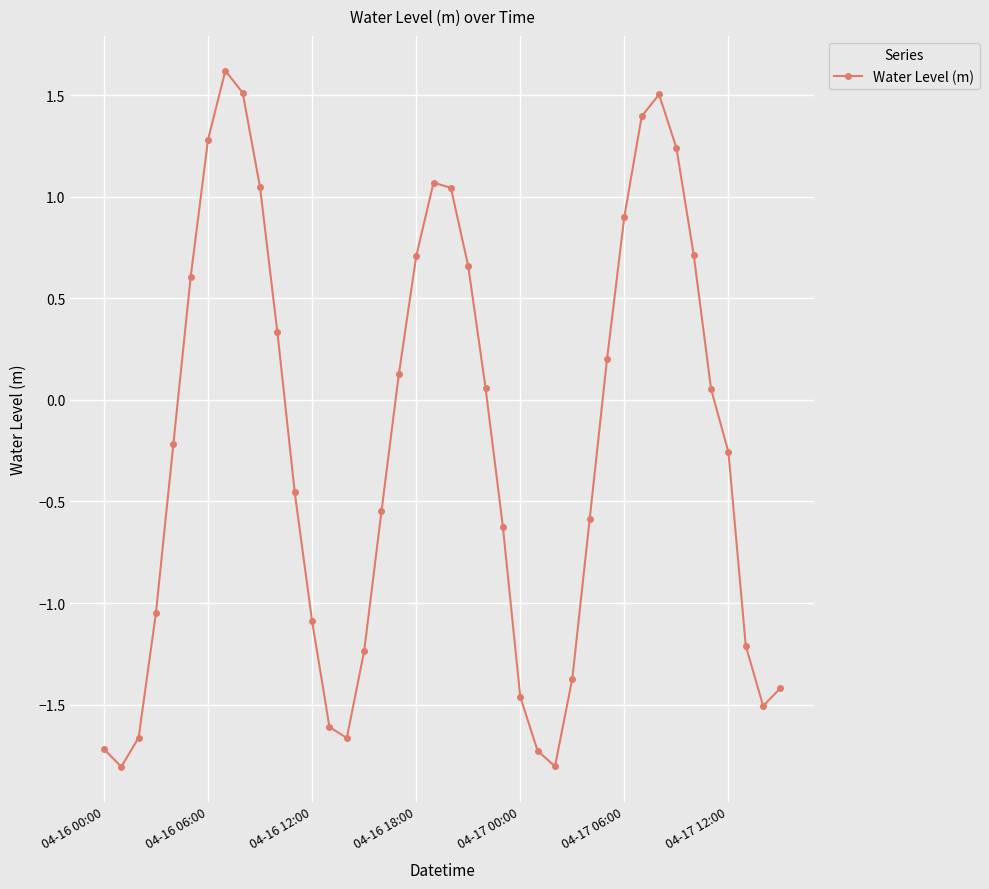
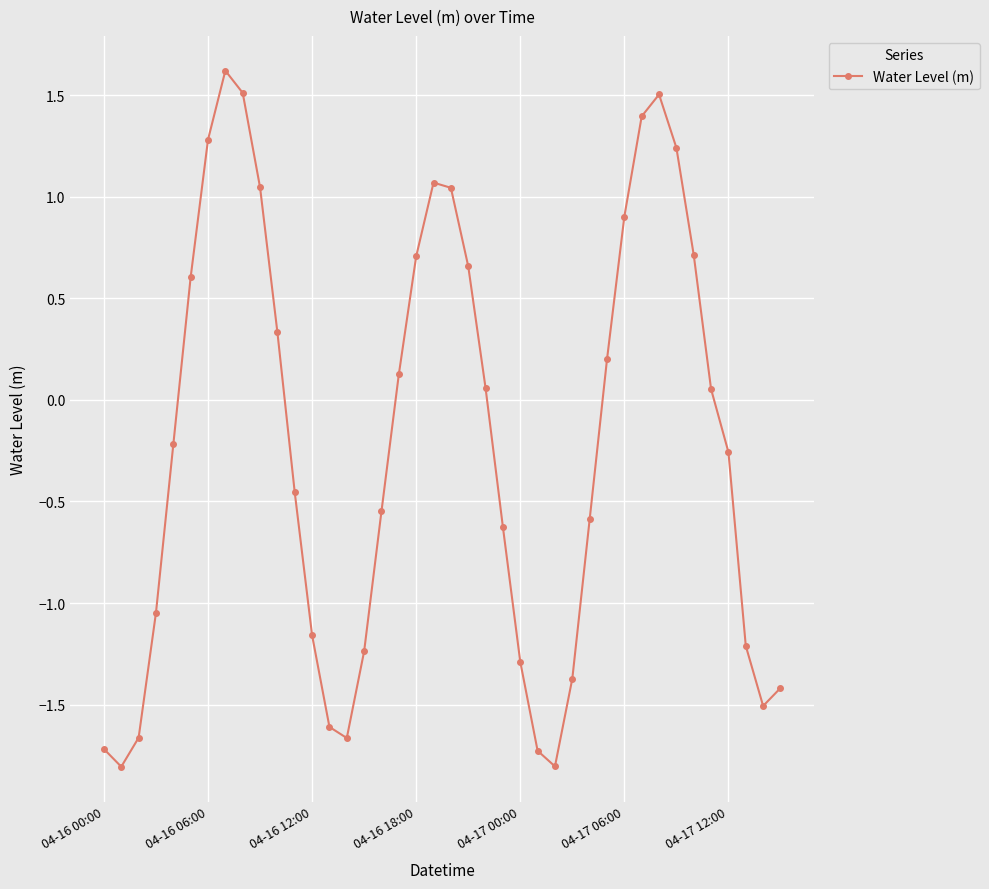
04-16 12:00: -1.09 -> -1.16
04-17 00:00: -1.46 -> -1.29
